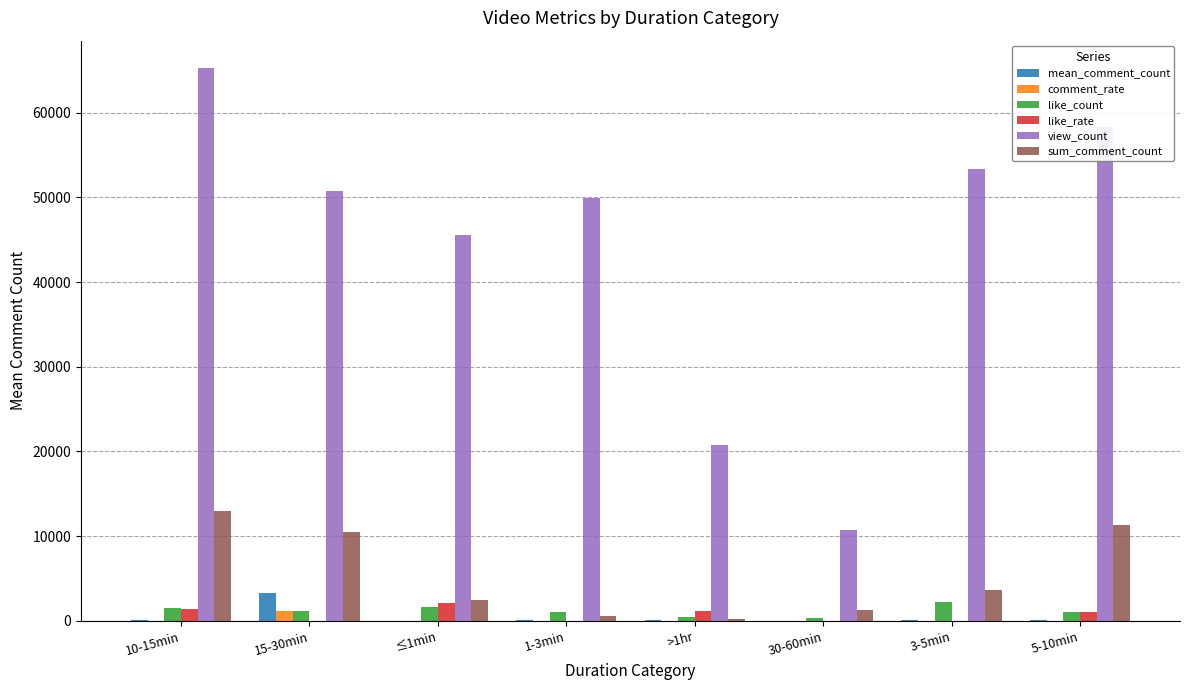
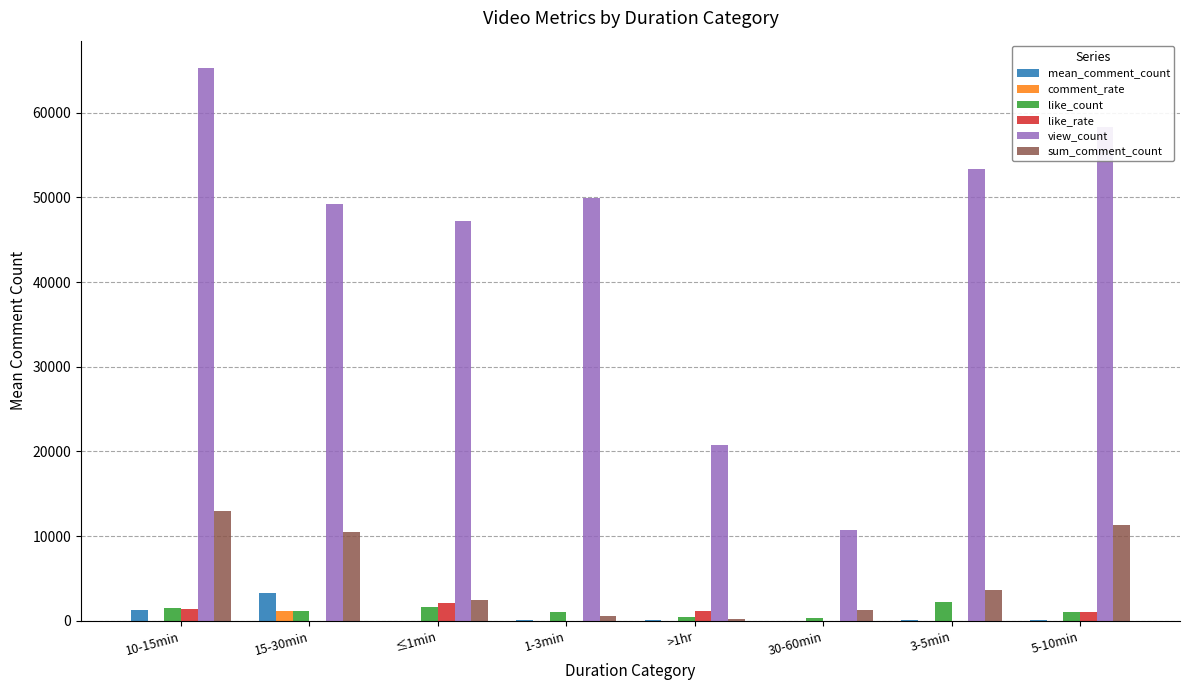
mean_comment_count, 10-15min: 0 -> 1000
view_count, 15-30min: 51000 -> 49000
view_count, ≤1min: 46000 -> 47000
